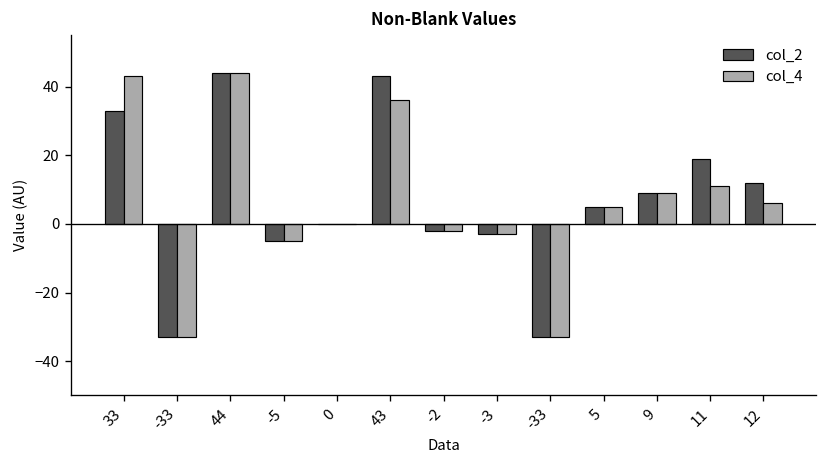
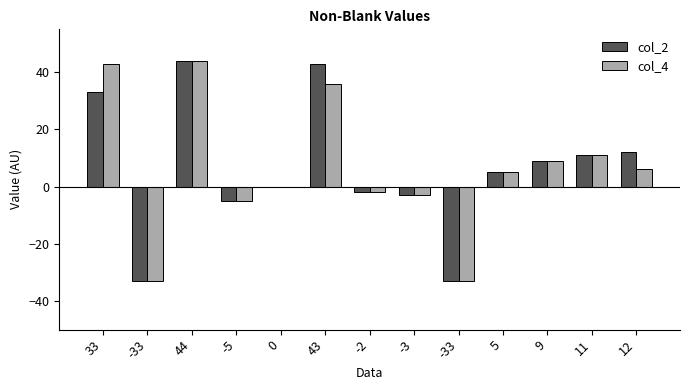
col_2, 11: 19 -> 11
